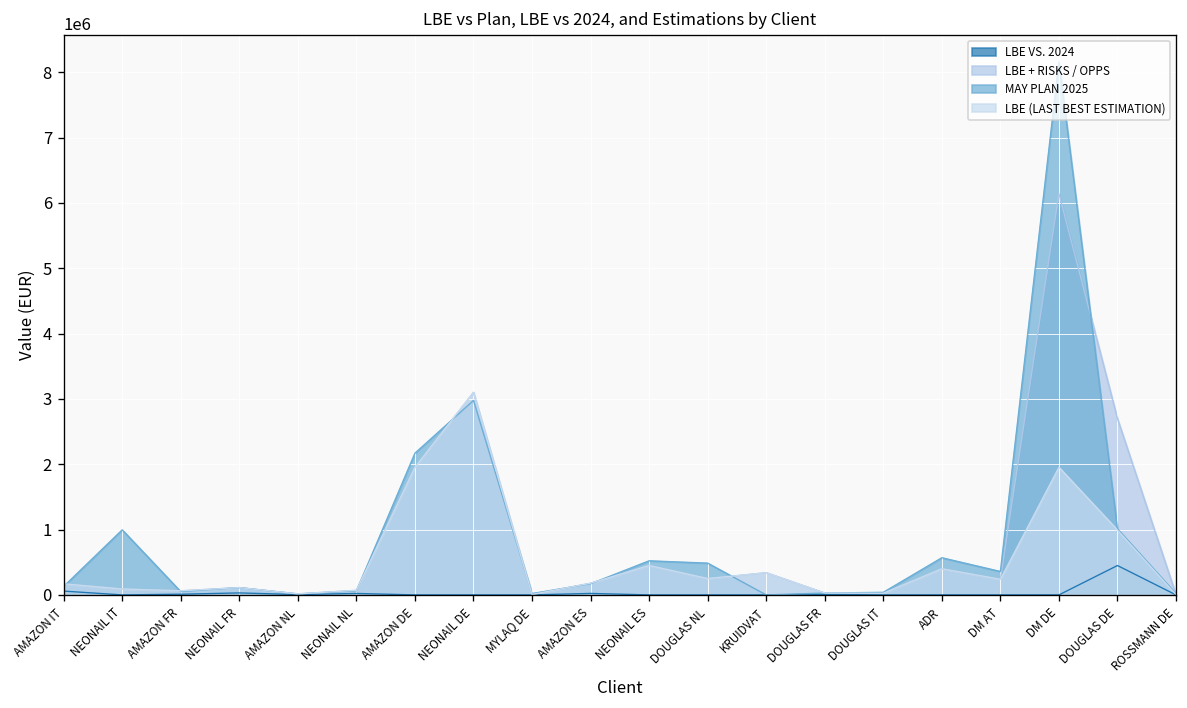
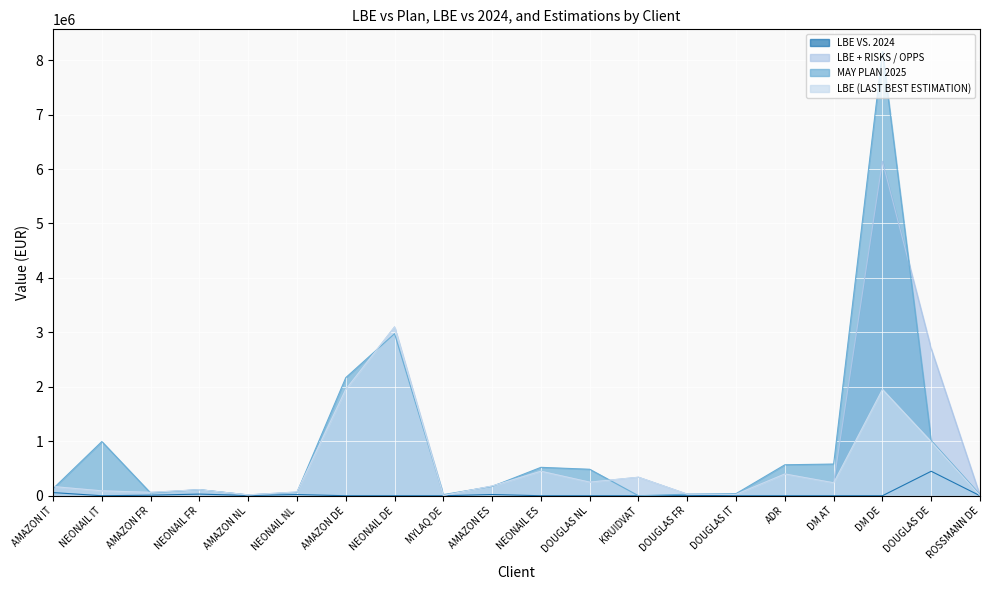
MAY PLAN 2025, DM AT: 400000 -> 600000
